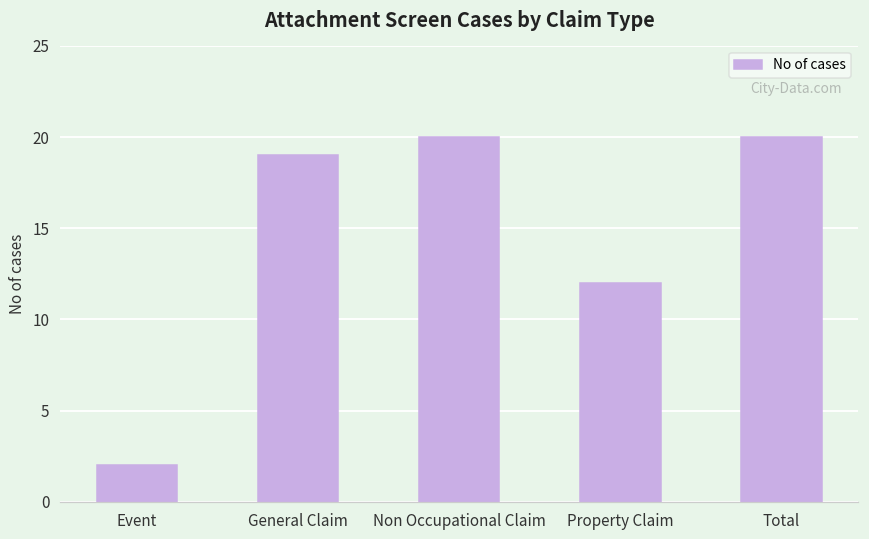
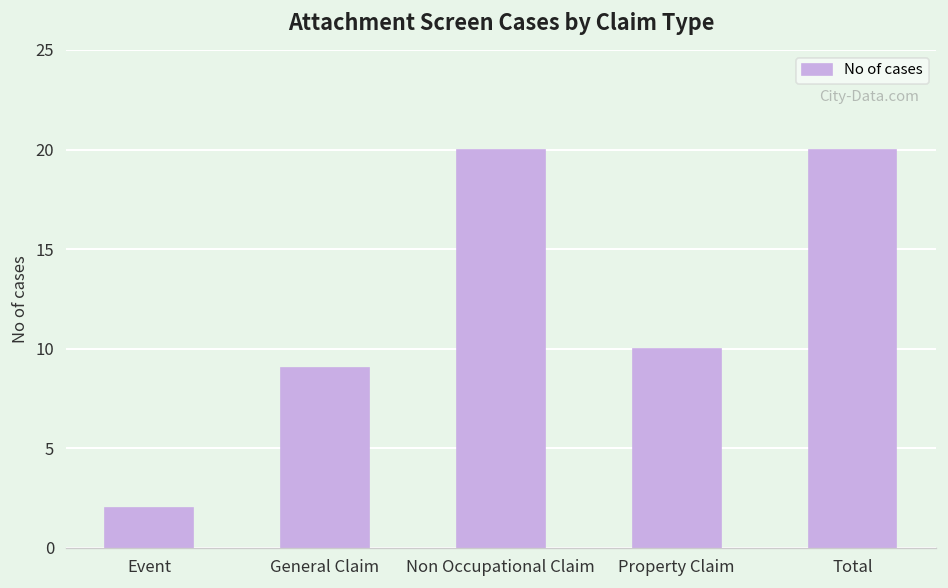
General Claim: 19 -> 9
Property Claim: 12 -> 10
